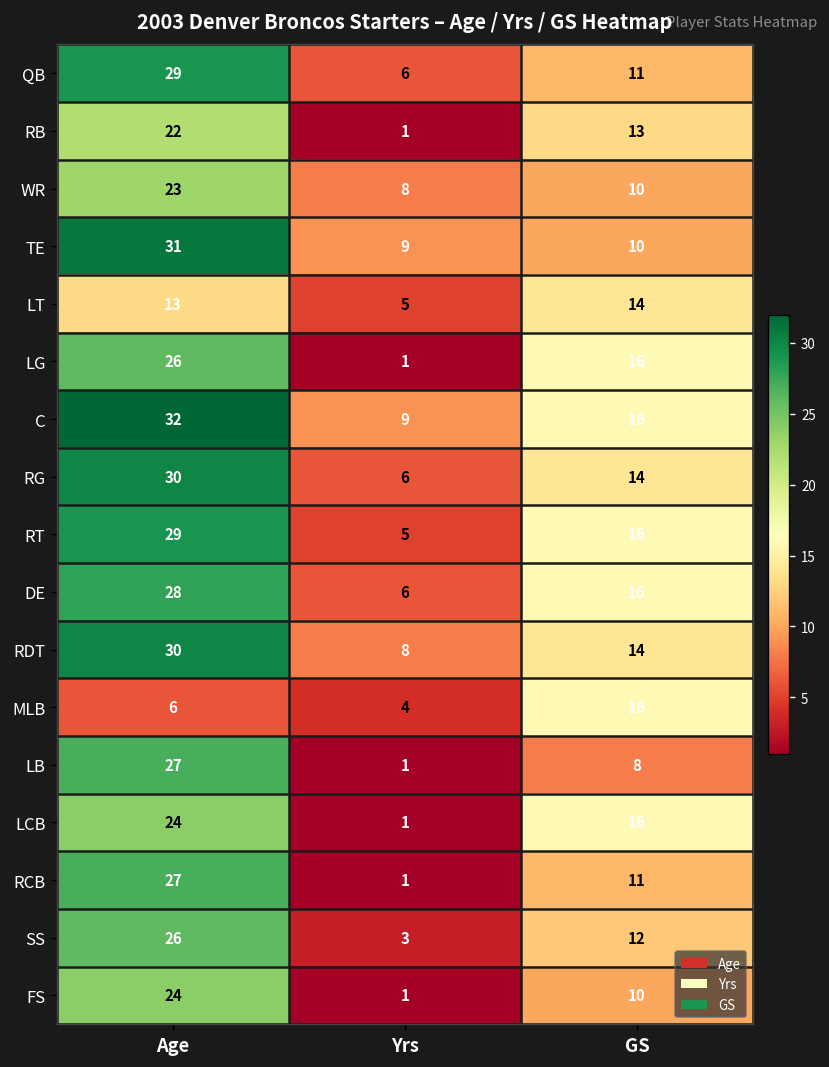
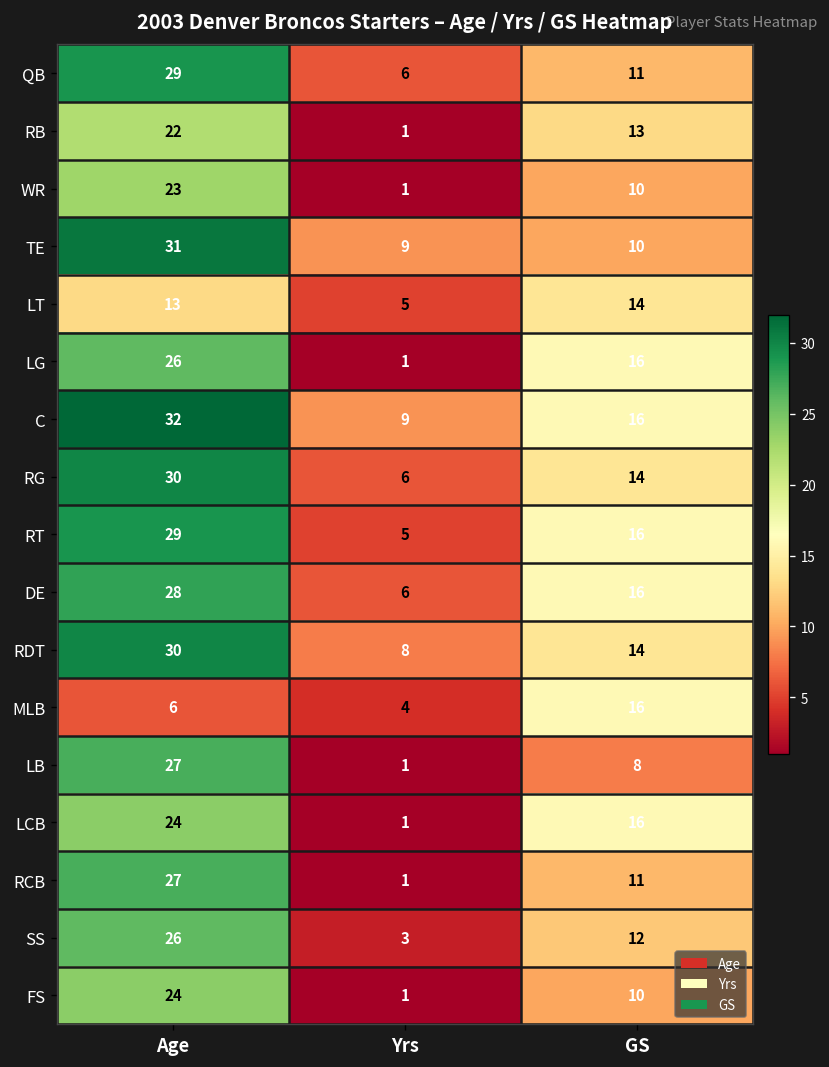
WR, Yrs: 8 -> 1
